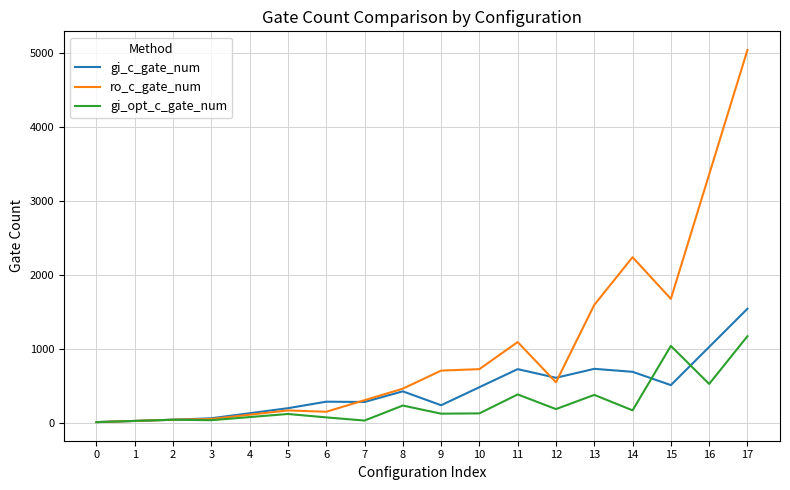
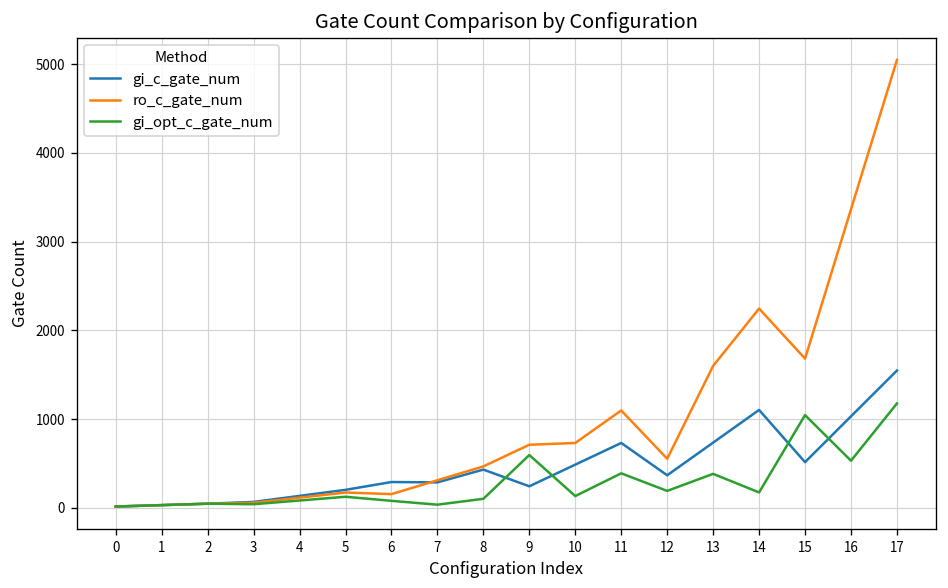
gi_opt_c_gate_num, 8: 200 -> 100
gi_opt_c_gate_num, 9: 100 -> 600
gi_c_gate_num, 12: 600 -> 400
gi_c_gate_num, 14: 700 -> 1100
